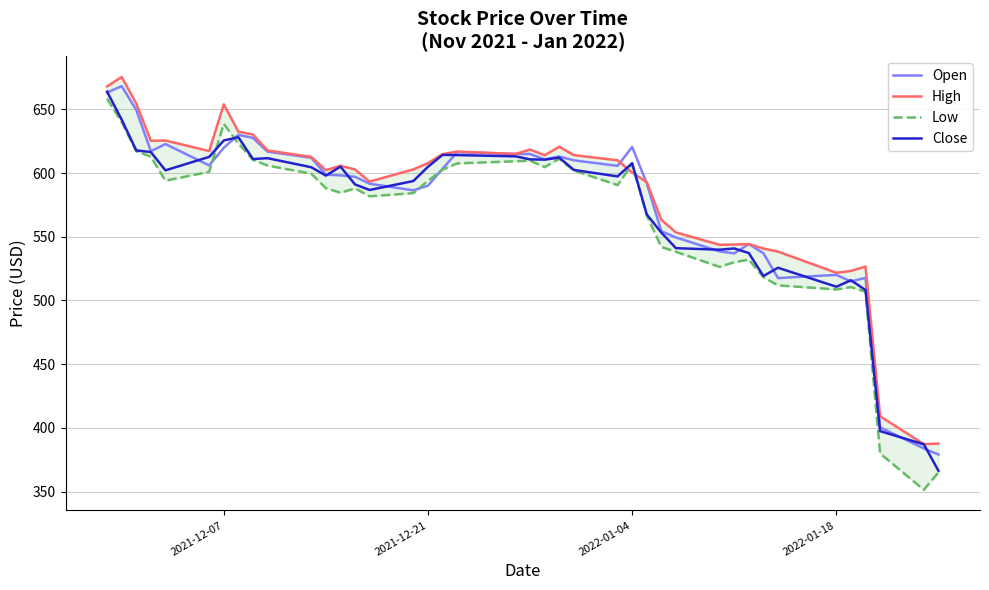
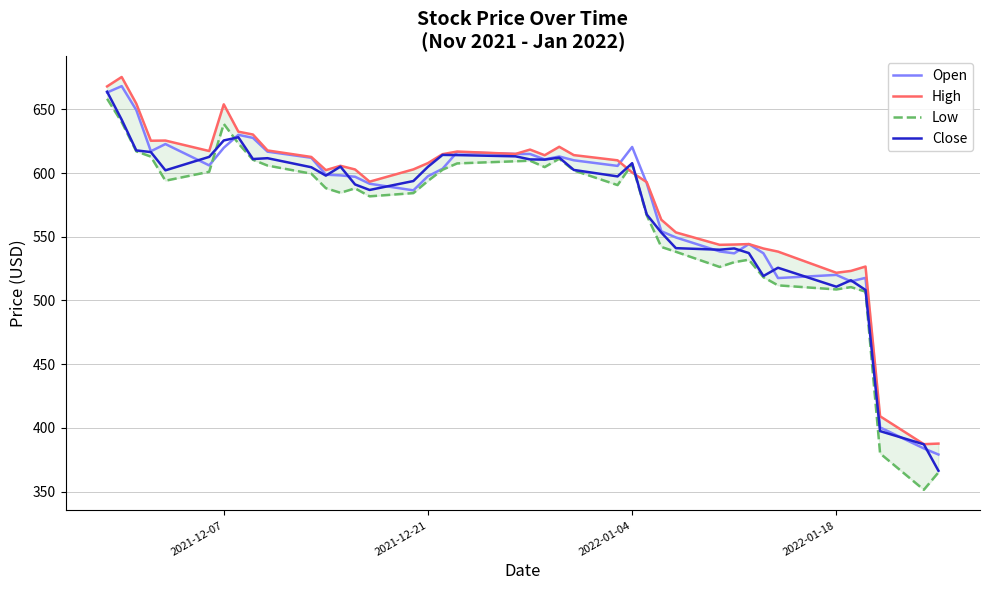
Open, 2021-12-21: 590 -> 598
